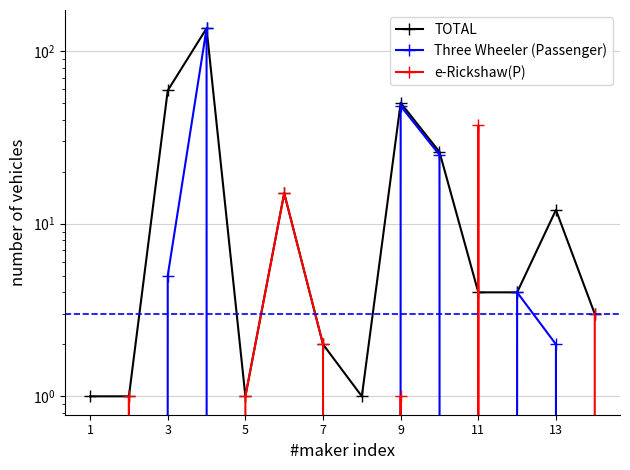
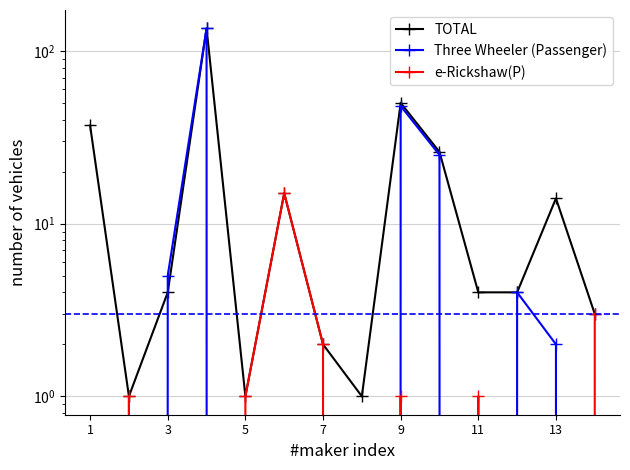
TOTAL, 1: 1 -> 37
TOTAL, 3: 59 -> 4
e-Rickshaw(P), 11: 37 -> 1
TOTAL, 13: 12 -> 14
